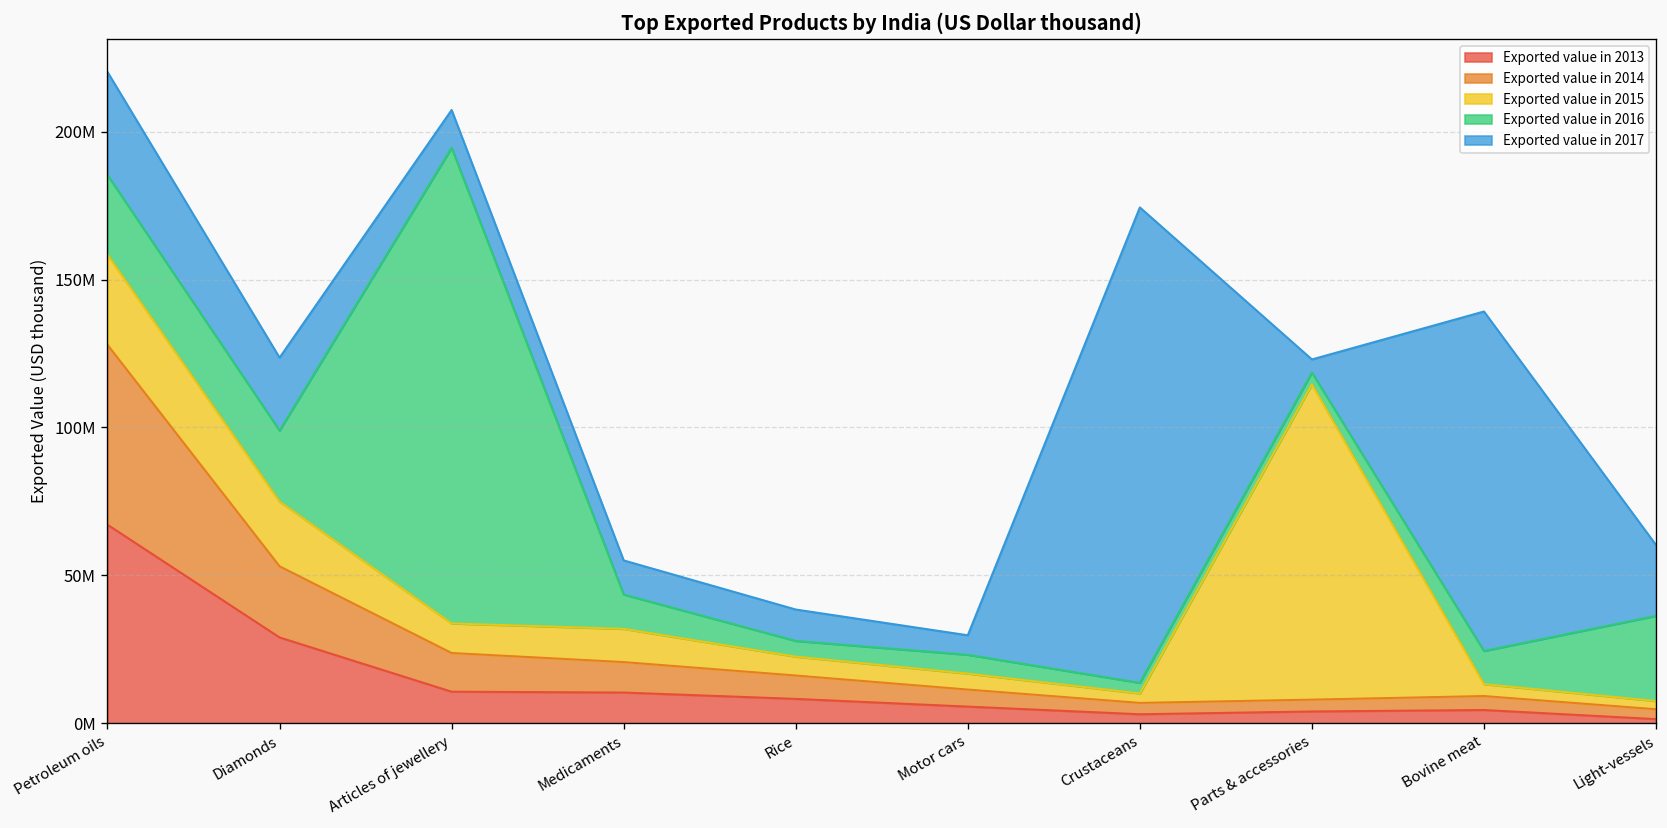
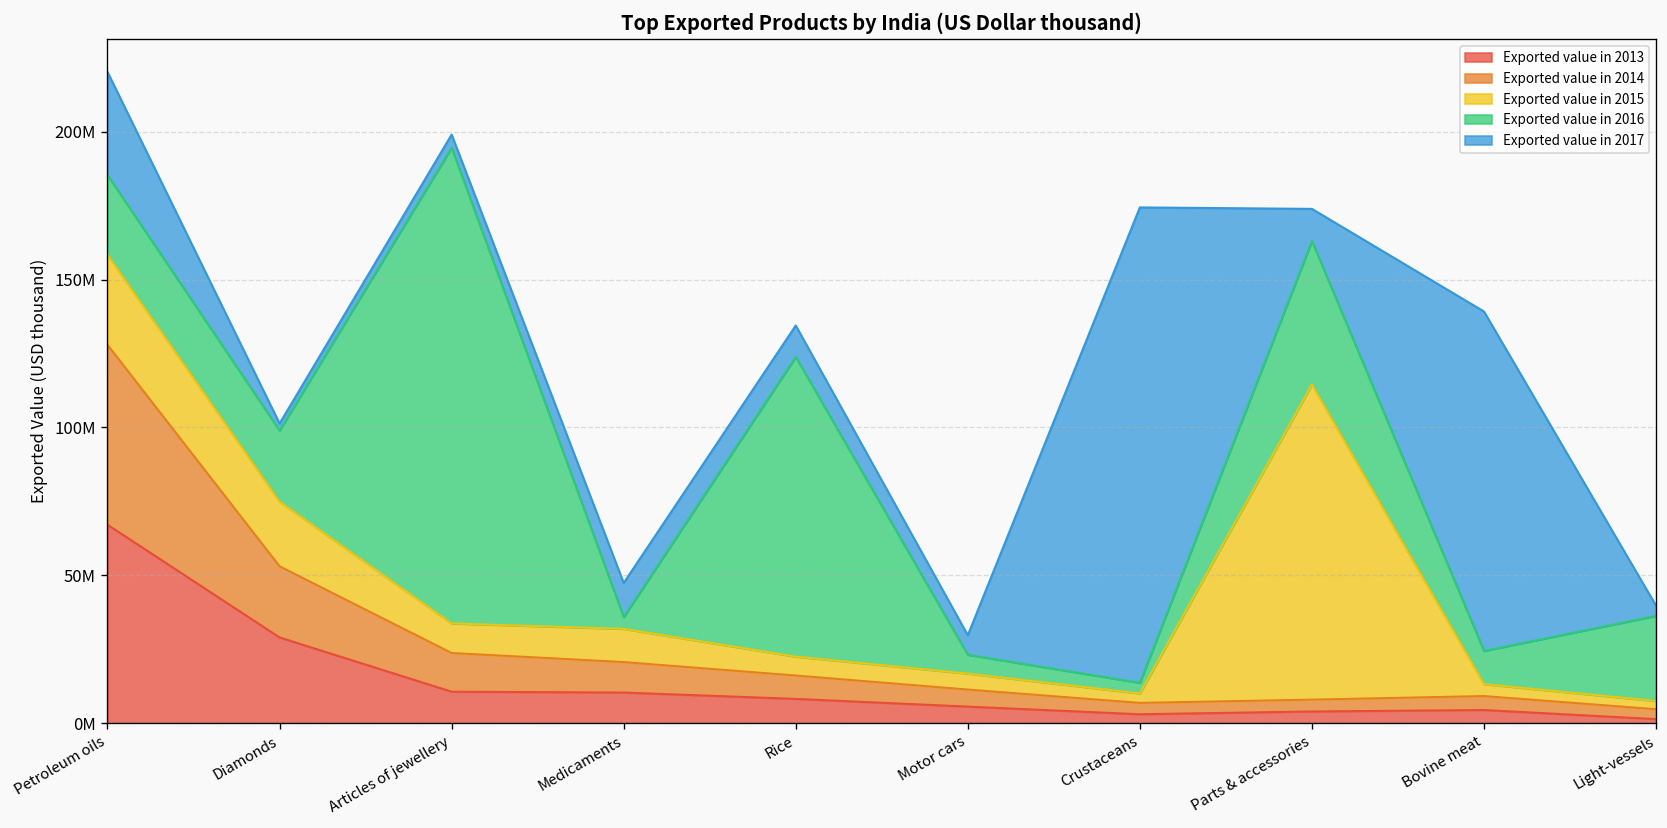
Exported value in 2017, Diamonds: 25000000 -> 2000000
Exported value in 2017, Articles of jewellery: 13000000 -> 4000000
Exported value in 2016, Medicaments: 12000000 -> 4000000
Exported value in 2016, Rice: 5000000 -> 101000000
Exported value in 2016, Parts & accessories: 4000000 -> 48000000
Exported value in 2017, Parts & accessories: 4000000 -> 11000000
Exported value in 2017, Light-vessels: 24000000 -> 3000000
